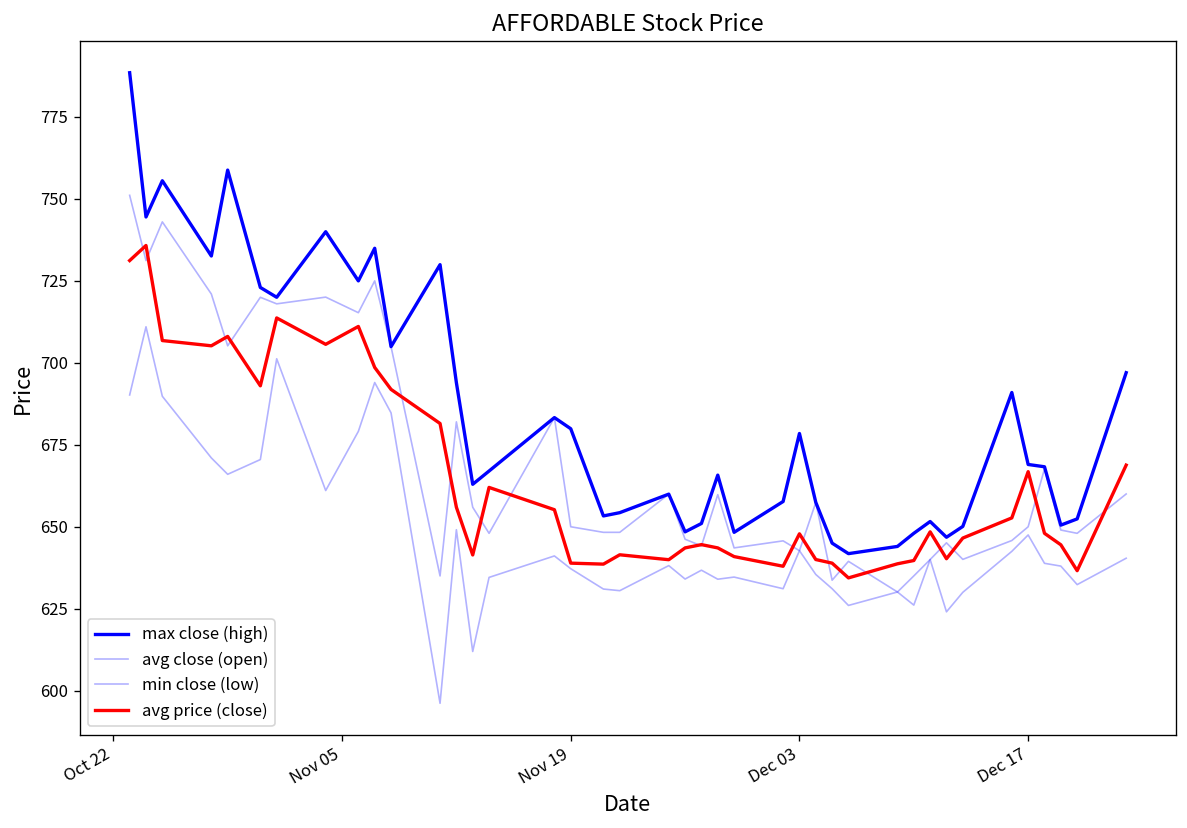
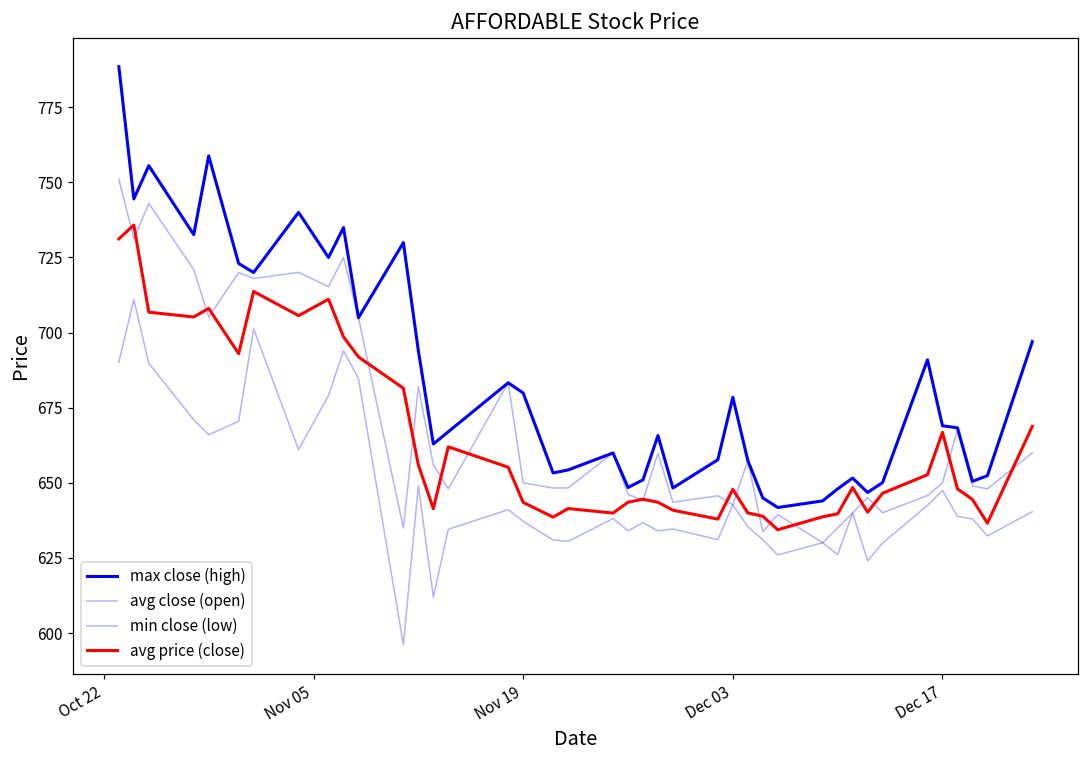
avg price (close), Nov 19: 639 -> 644
